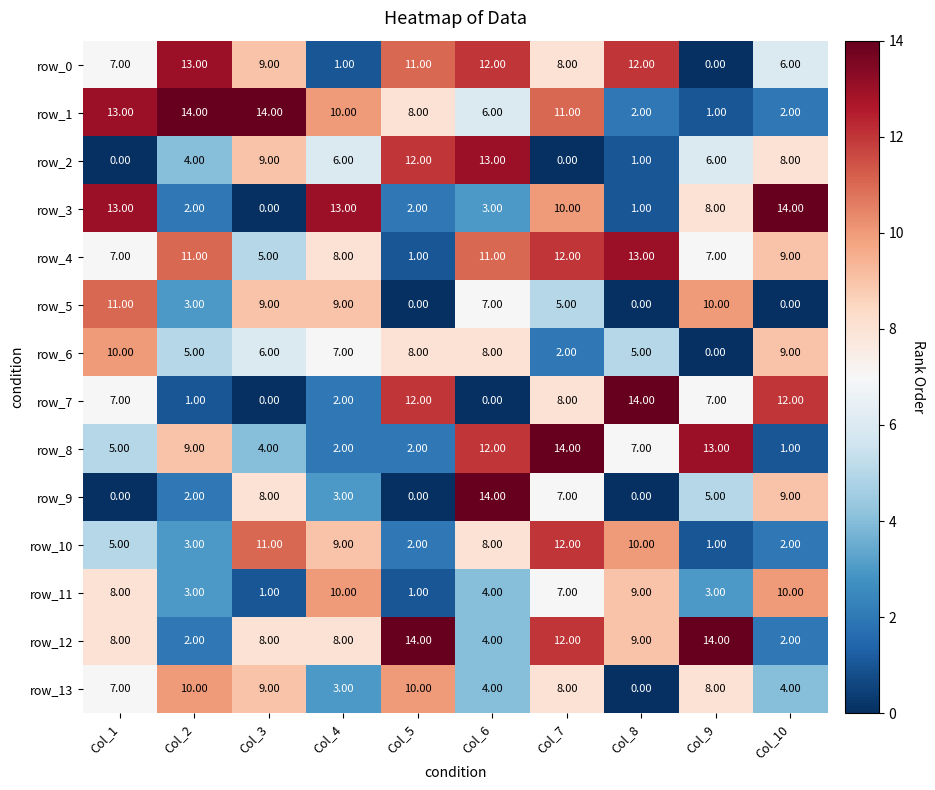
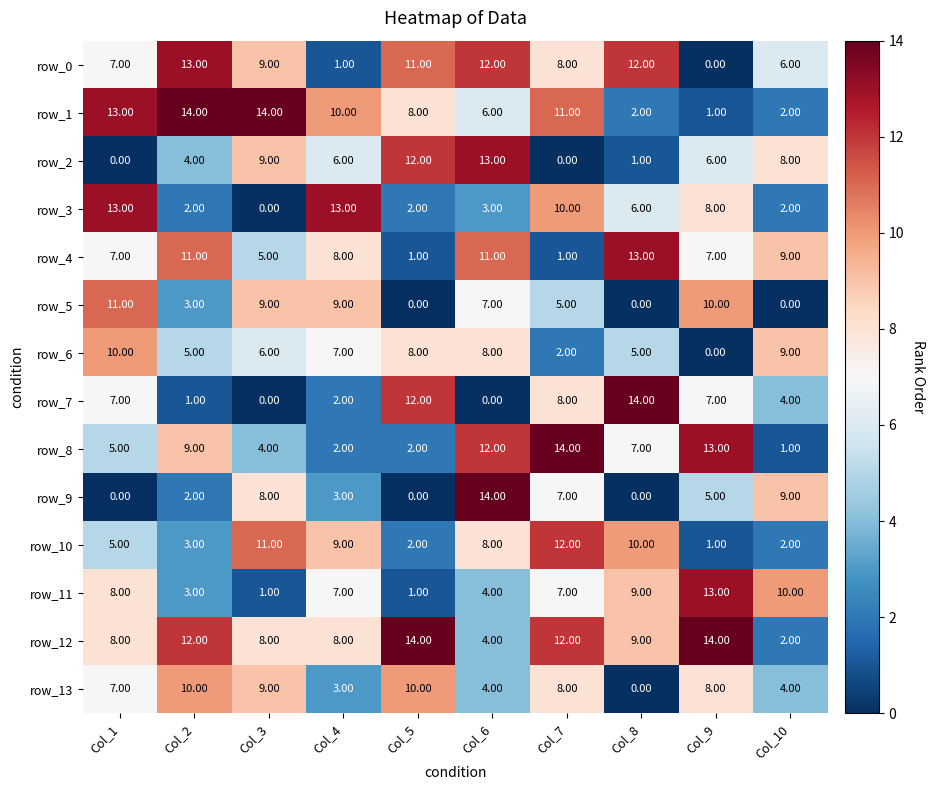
row_3, Col_8: 1.00 -> 6.00
row_3, Col_10: 14.00 -> 2.00
row_4, Col_7: 12.00 -> 1.00
row_7, Col_10: 12.00 -> 4.00
row_11, Col_4: 10.00 -> 7.00
row_11, Col_9: 3.00 -> 13.00
row_12, Col_2: 2.00 -> 12.00
